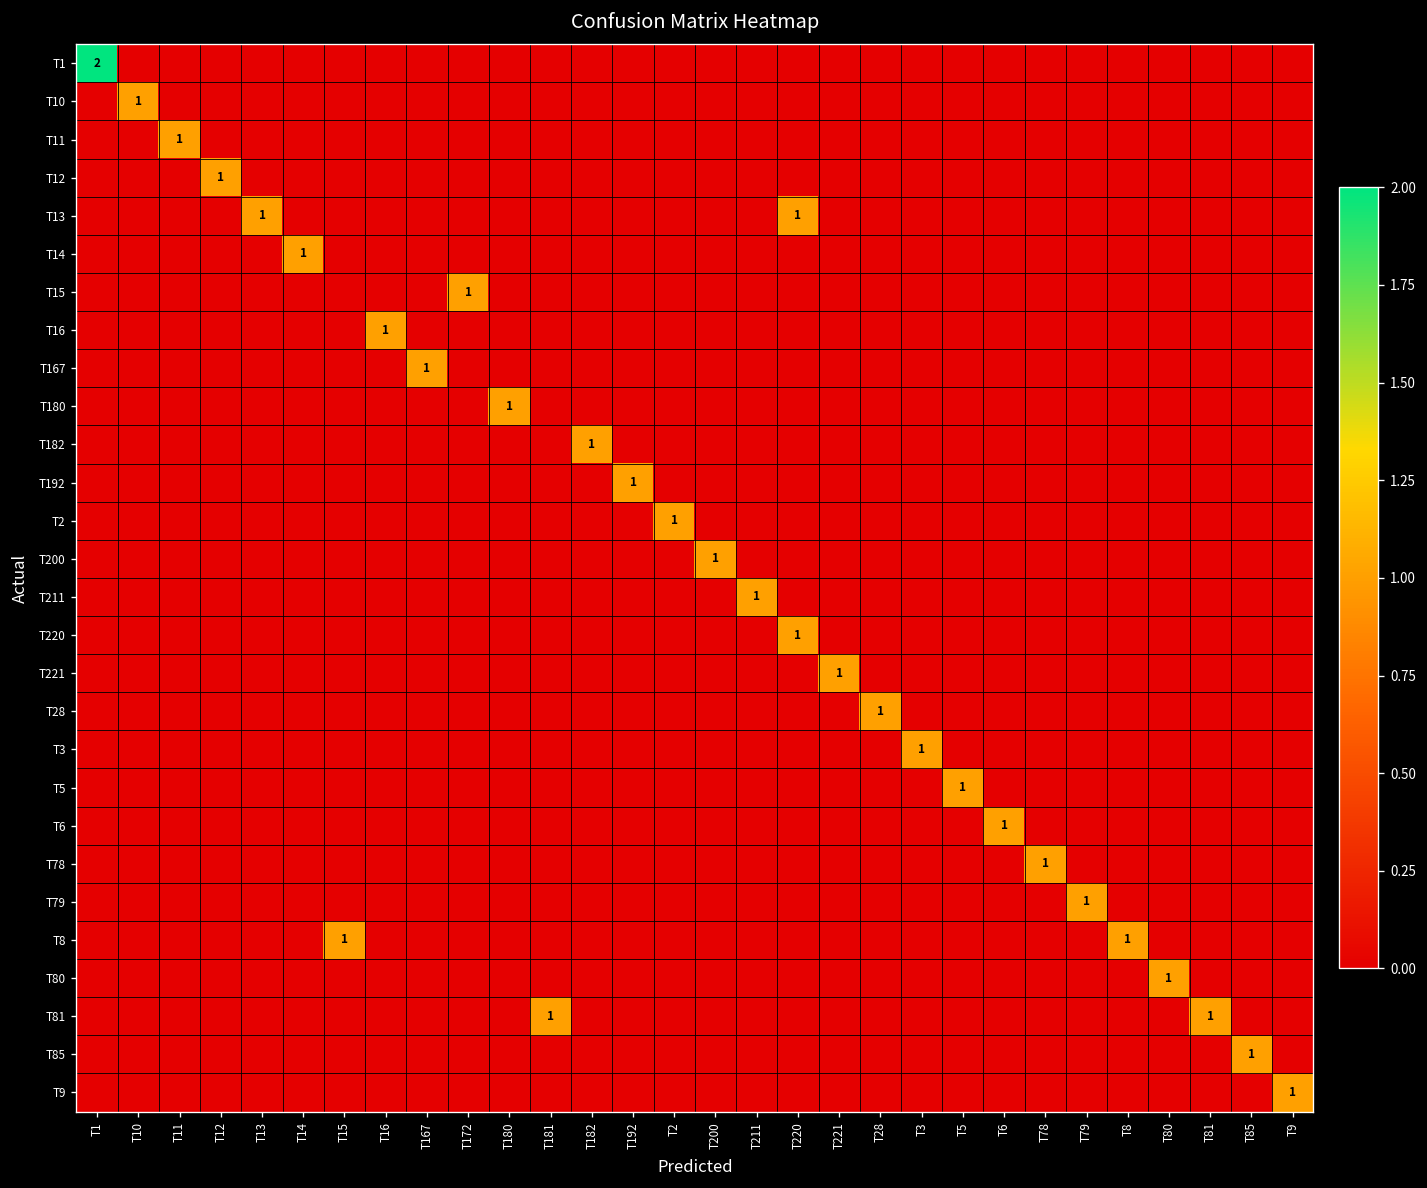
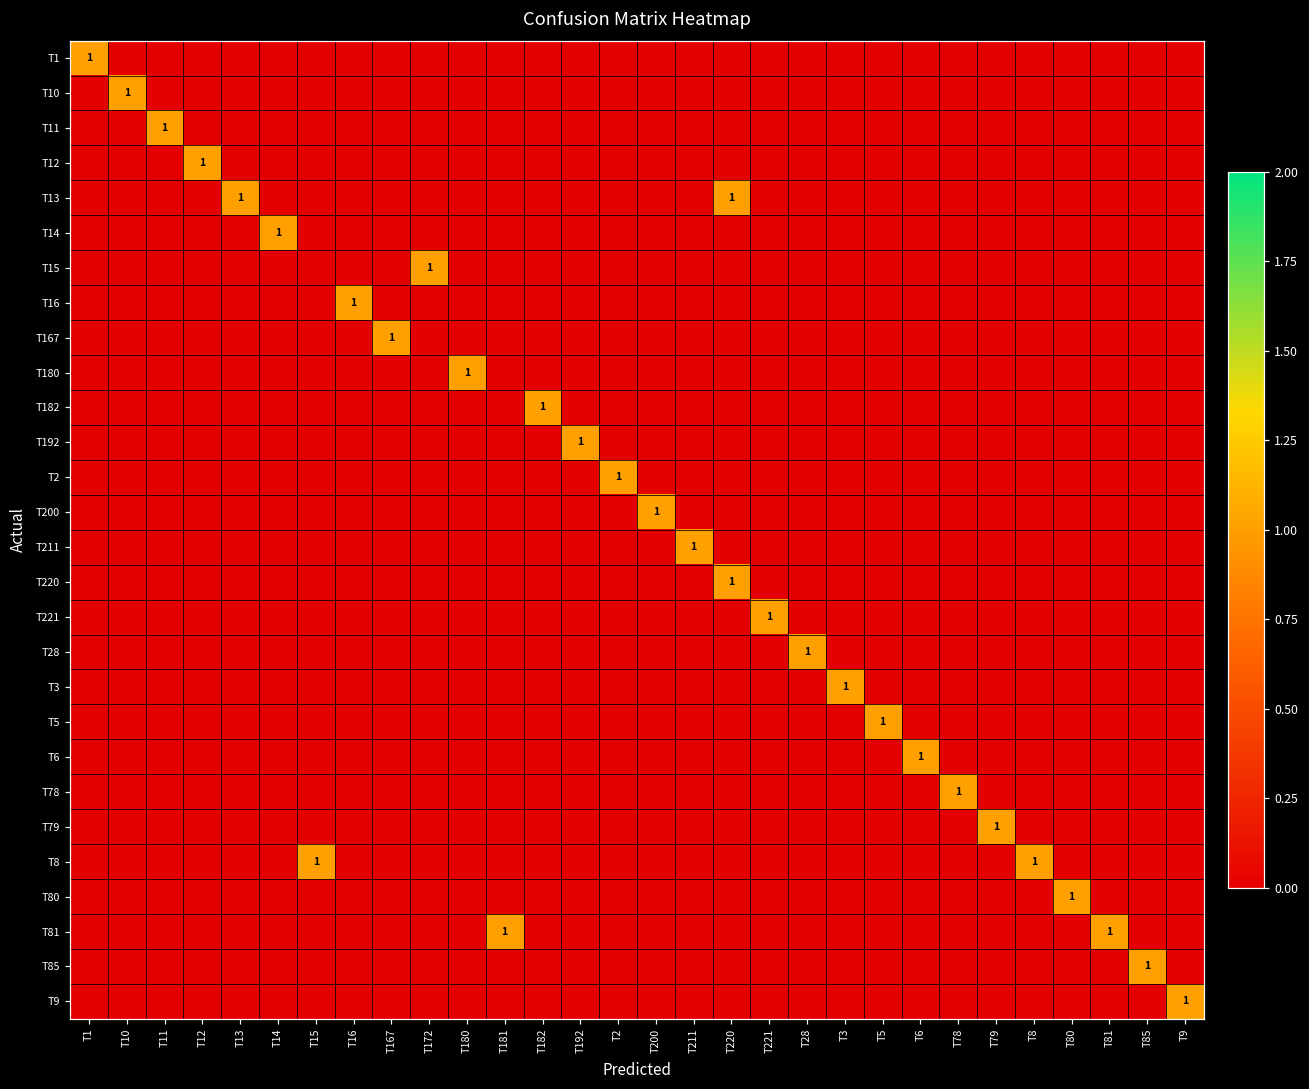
T1, T1: 2 -> 1
